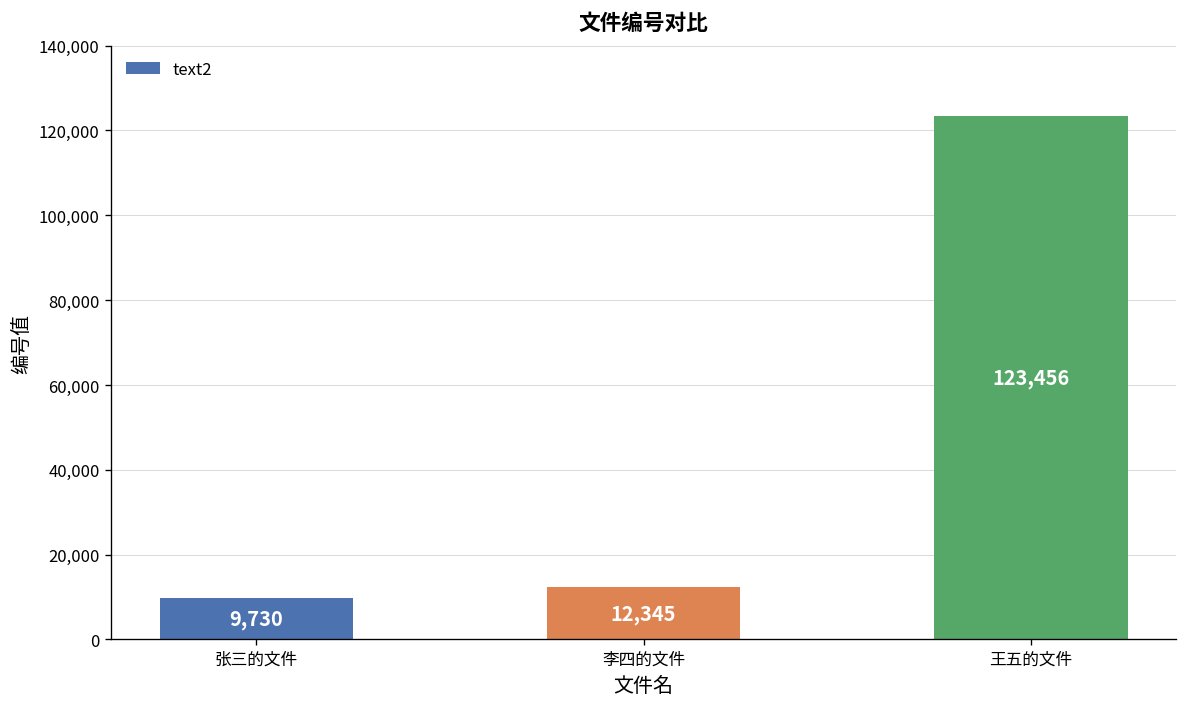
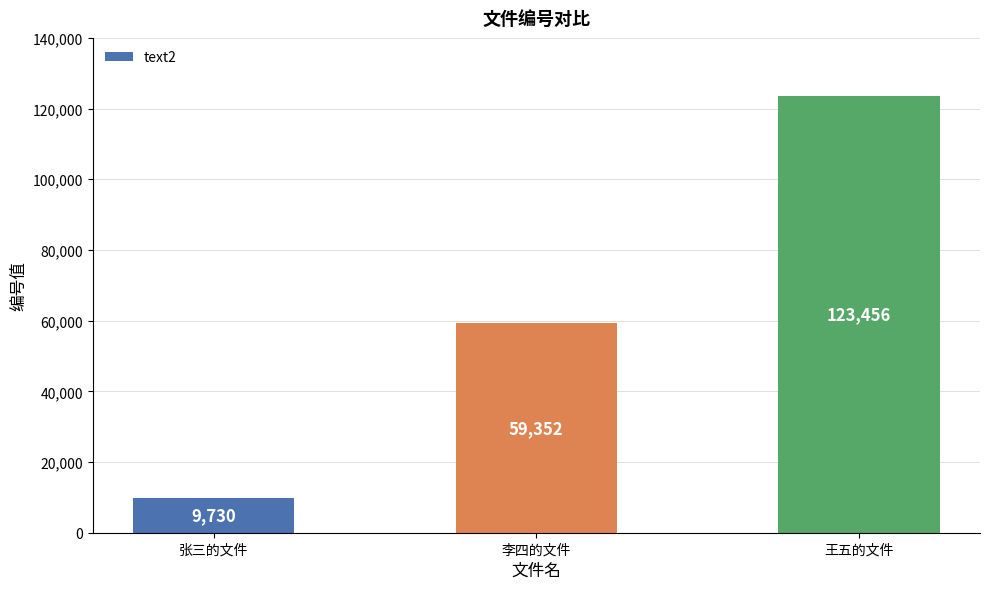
李四的文件: 12,345 -> 59,352
